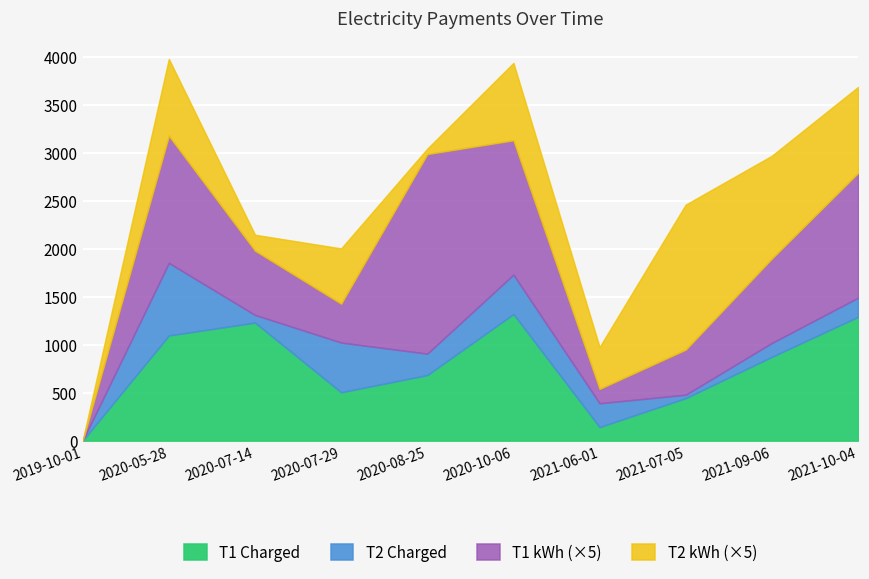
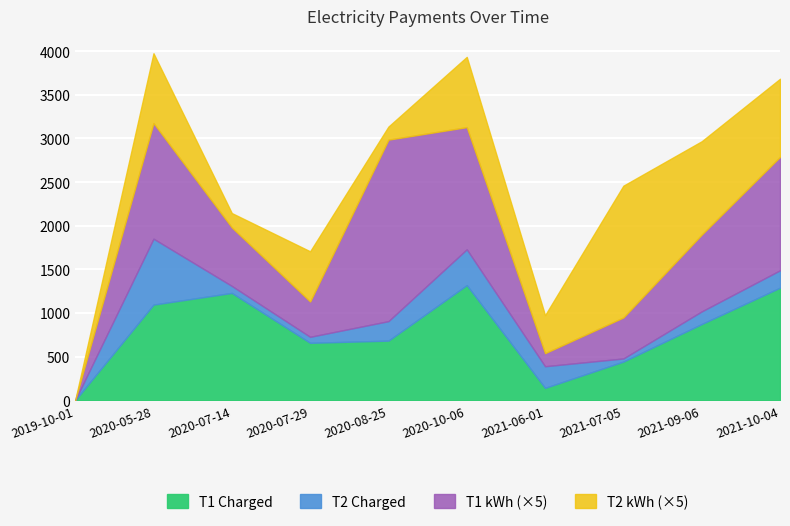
T1 Charged, 2020-07-29: 500 -> 700
T2 Charged, 2020-07-29: 500 -> 100
T2 kWh (×5), 2020-08-25: 100 -> 200
